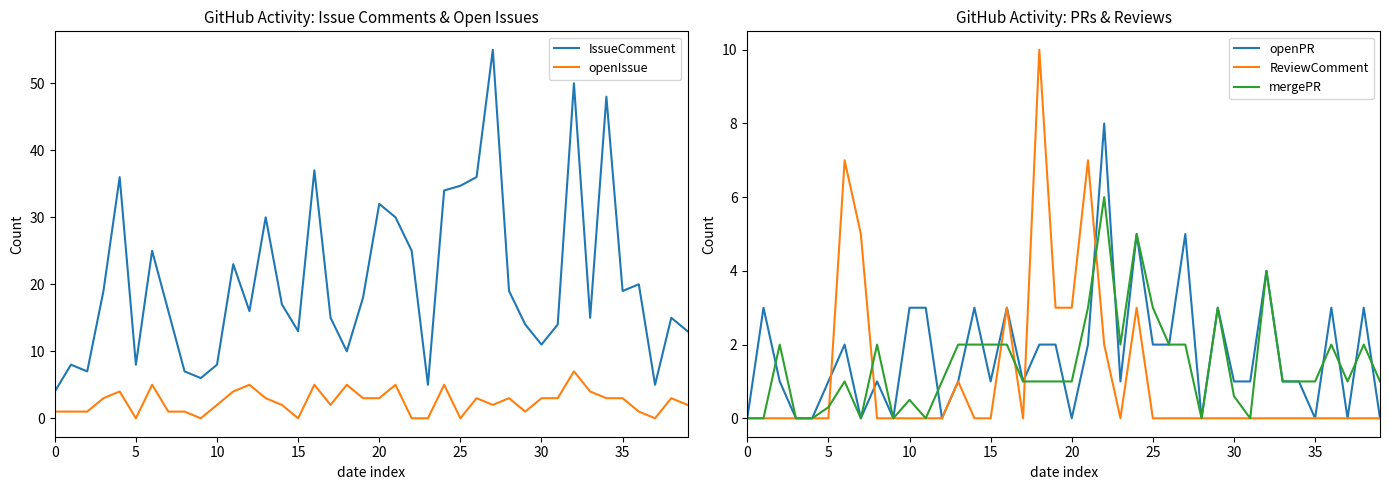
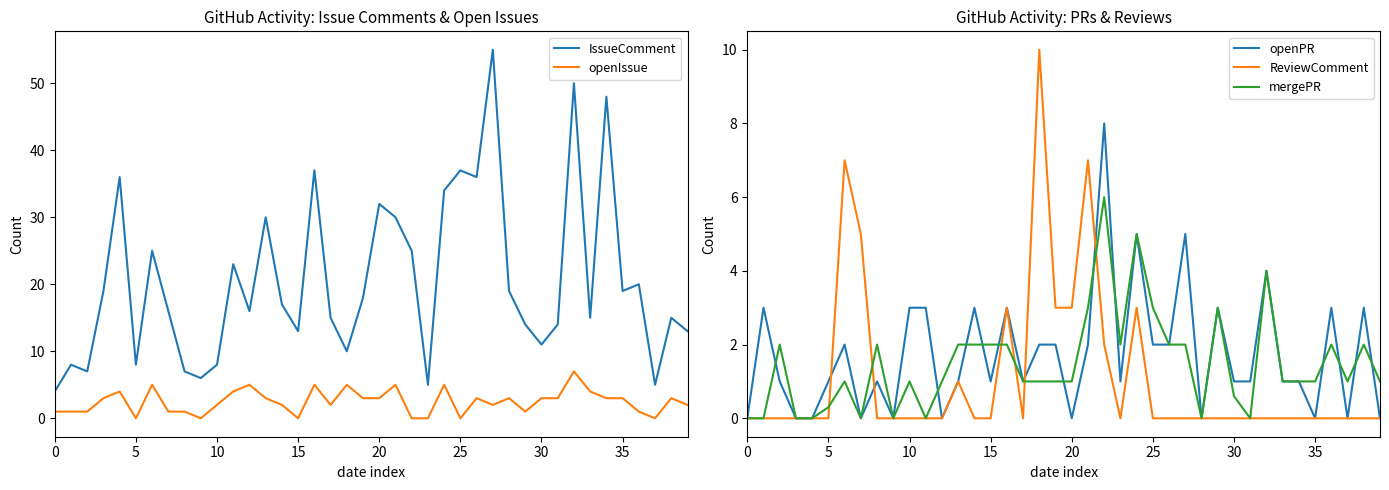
GitHub Activity: Issue Comments & Open Issues, IssueComment, 25: 35 -> 37
GitHub Activity: PRs & Reviews, mergePR, 10: 0.5 -> 1.0
